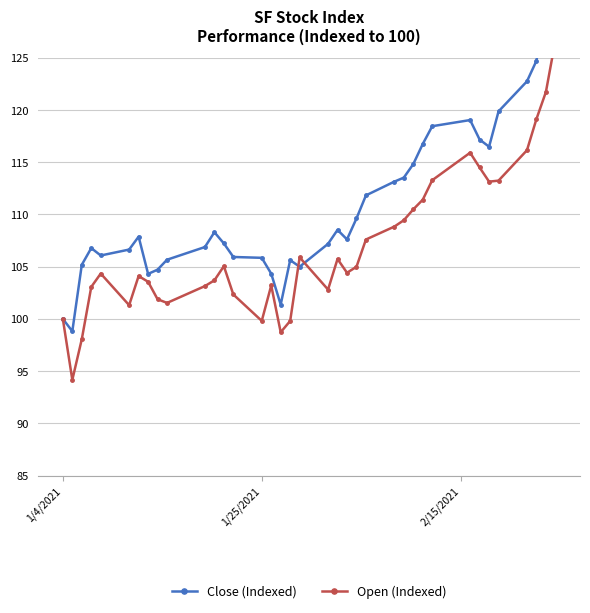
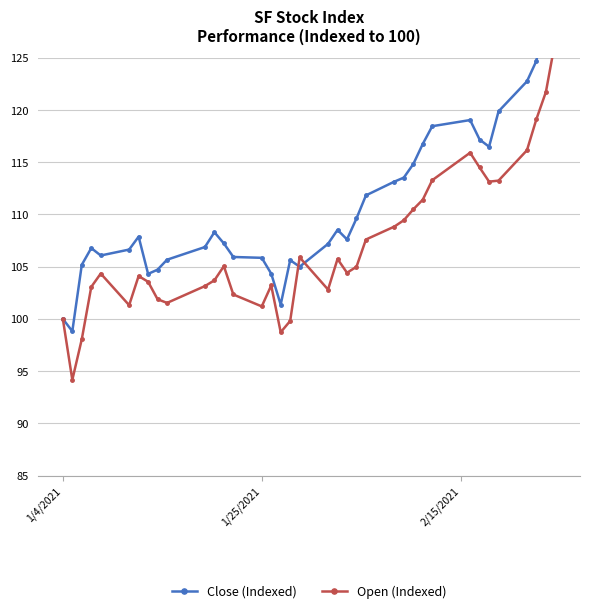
Open (Indexed), 1/25/2021: 99.8 -> 101.2
